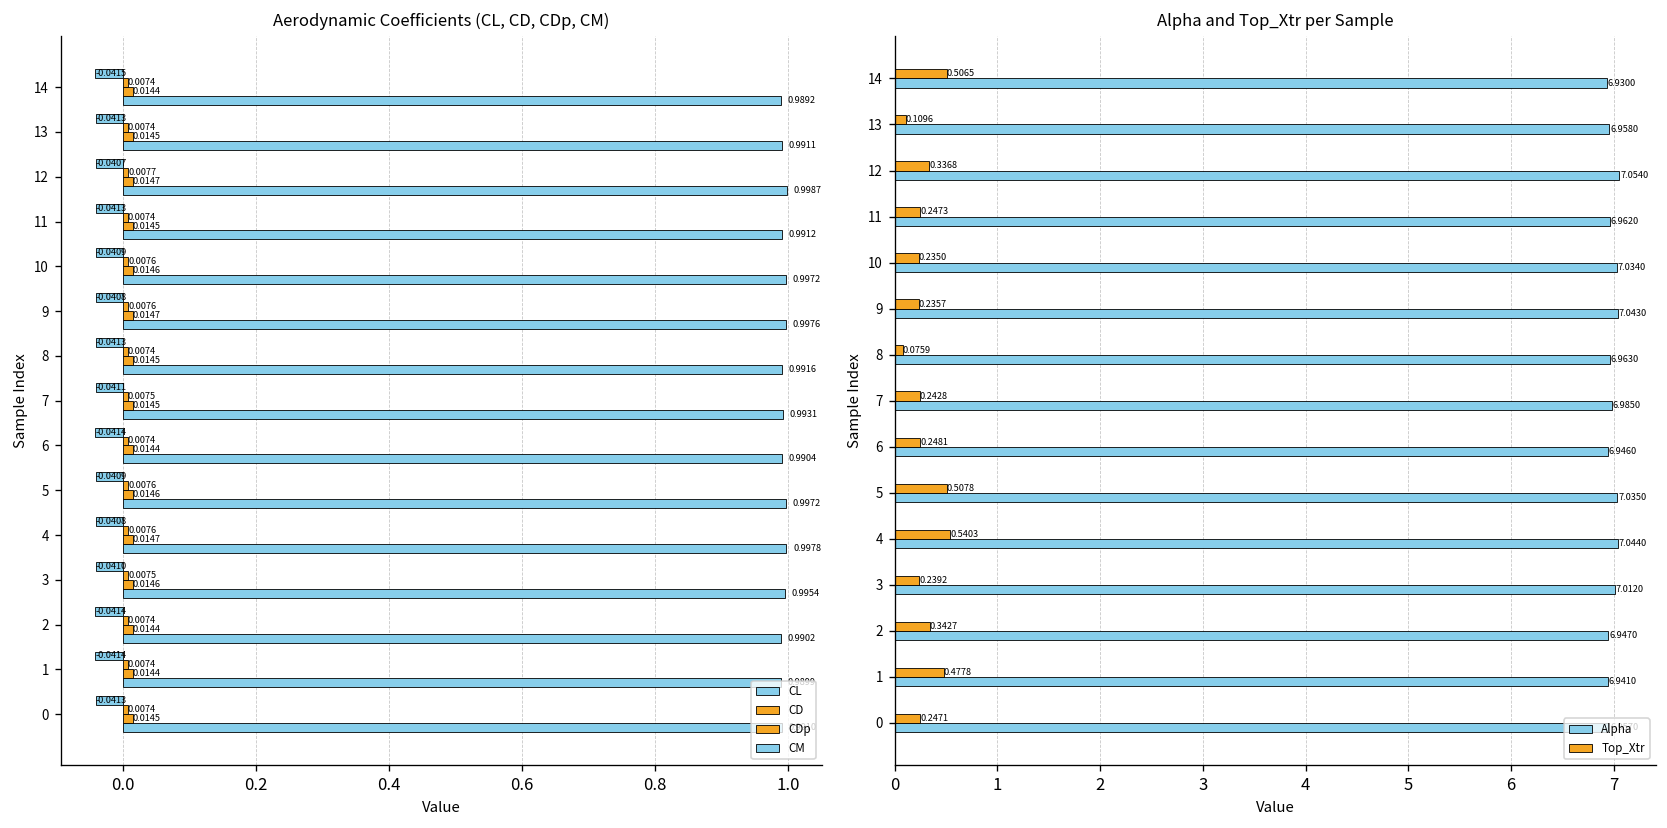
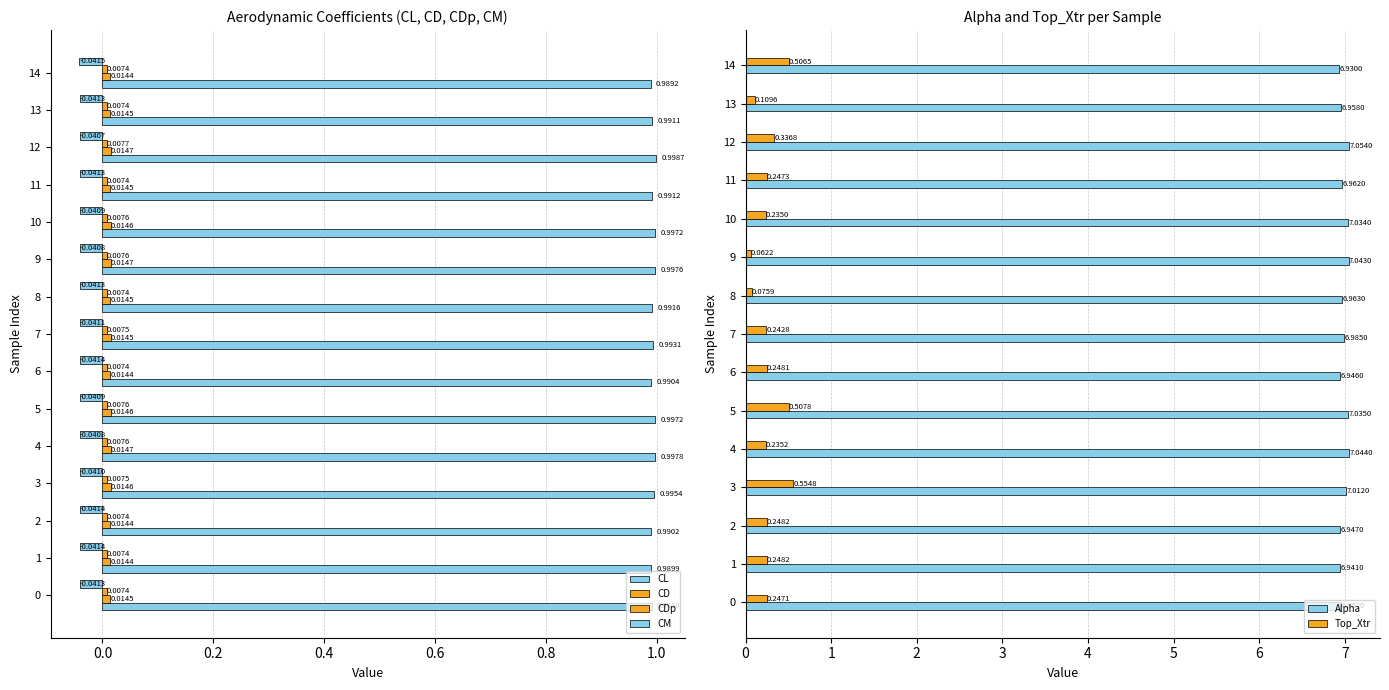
Alpha and Top_Xtr per Sample, Top_Xtr, 9: 0.2357 -> 0.0622
Alpha and Top_Xtr per Sample, Top_Xtr, 4: 0.5403 -> 0.2352
Alpha and Top_Xtr per Sample, Top_Xtr, 3: 0.2392 -> 0.5548
Alpha and Top_Xtr per Sample, Top_Xtr, 2: 0.3427 -> 0.2482
Alpha and Top_Xtr per Sample, Top_Xtr, 1: 0.4778 -> 0.2482
